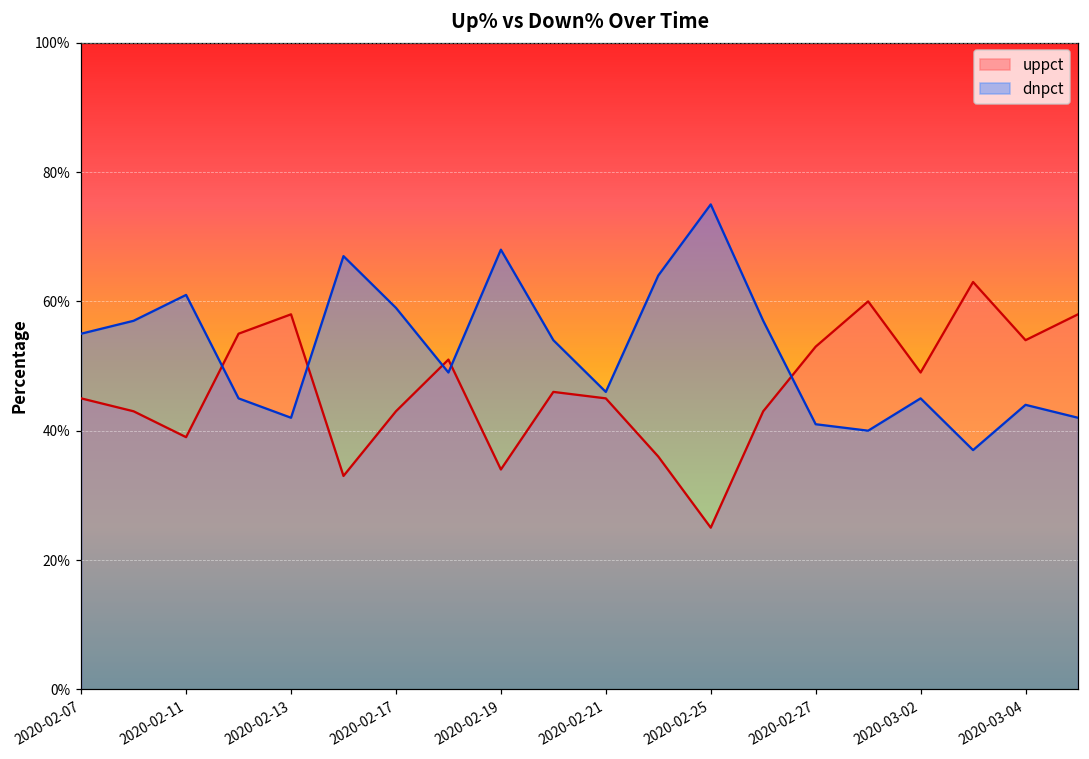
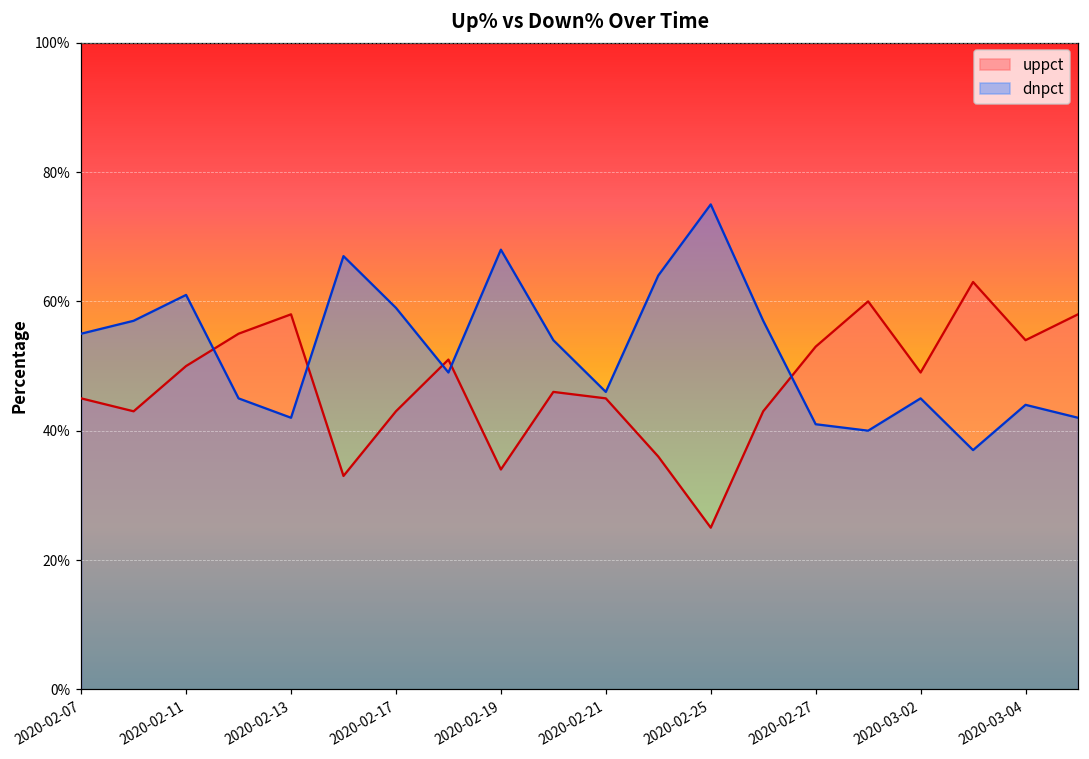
uppct, 2020-02-11: 39% -> 50%
